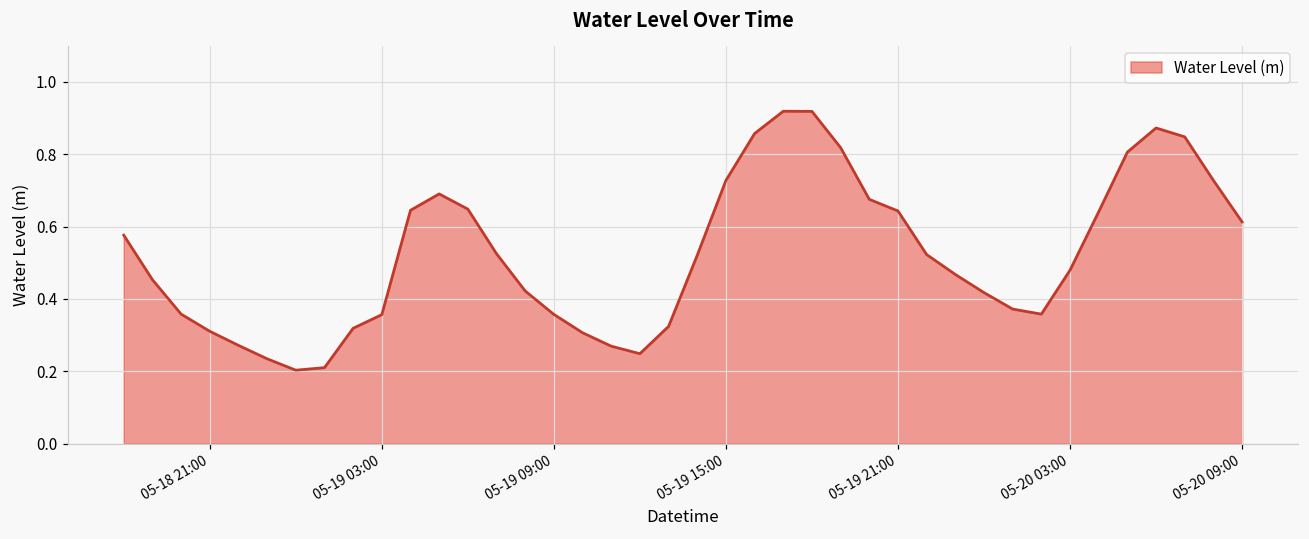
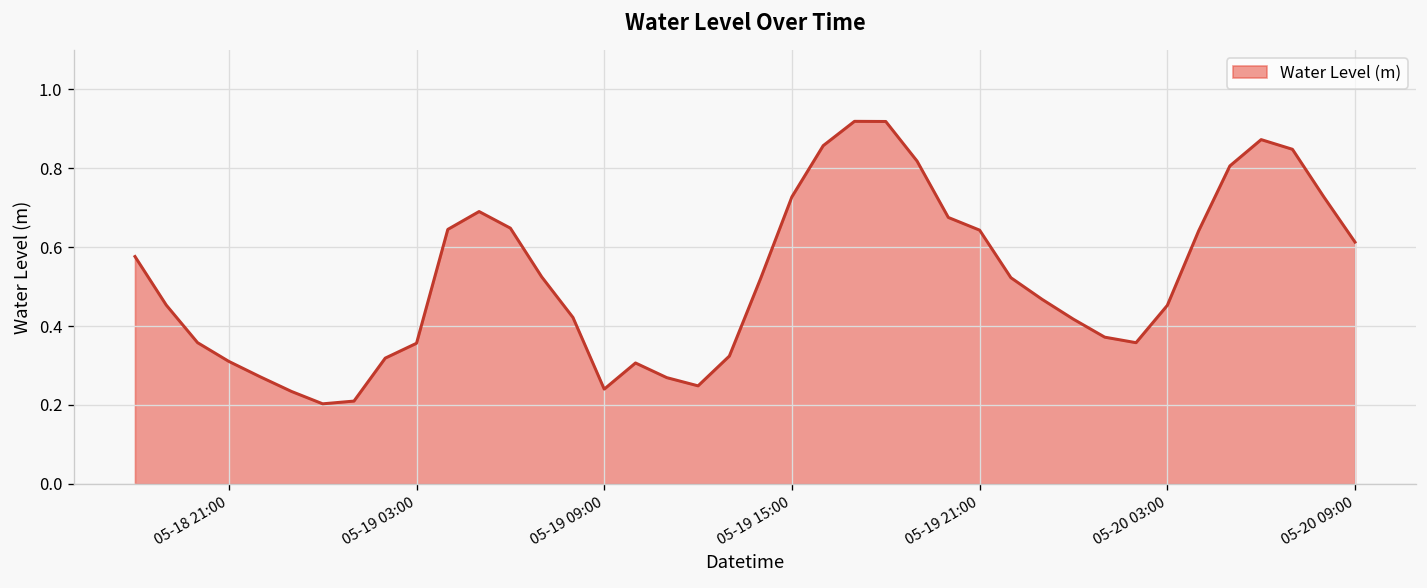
05-19 09:00: 0.36 -> 0.24
05-20 03:00: 0.48 -> 0.45
